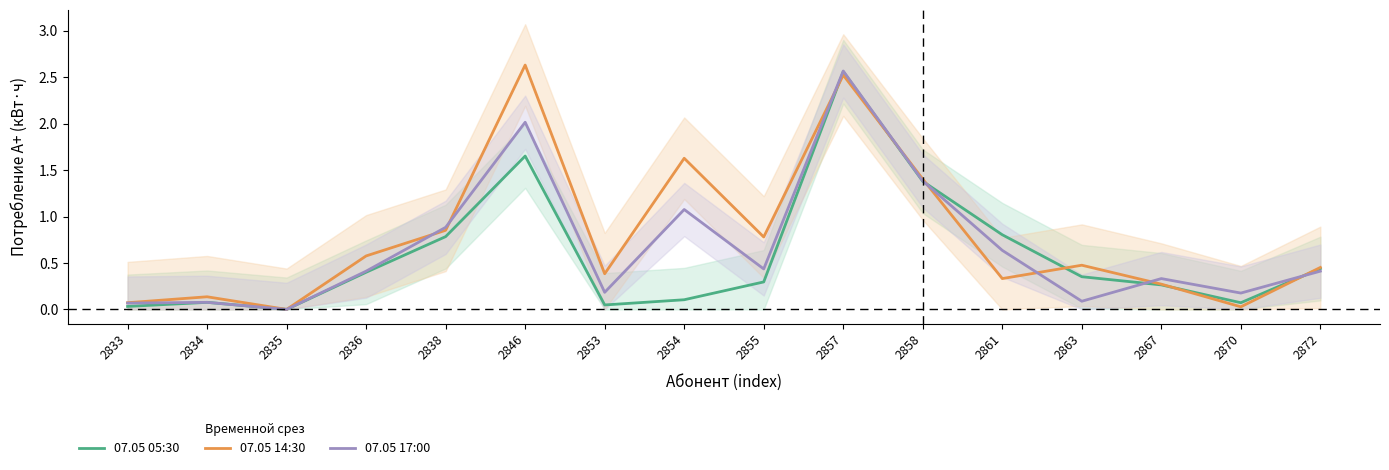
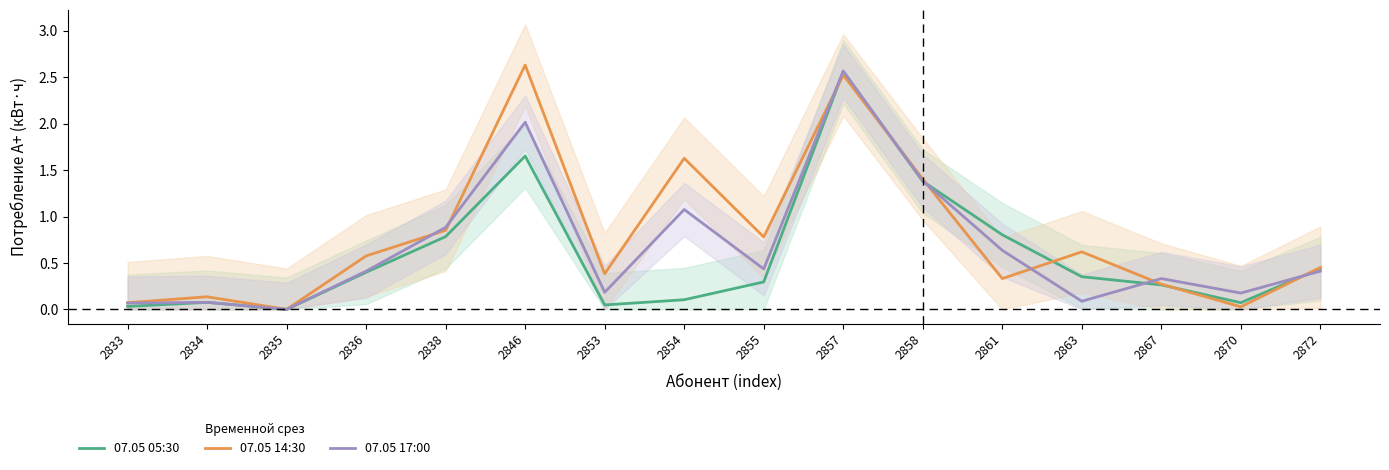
07.05 14:30, 2863: 0.5 -> 0.6
